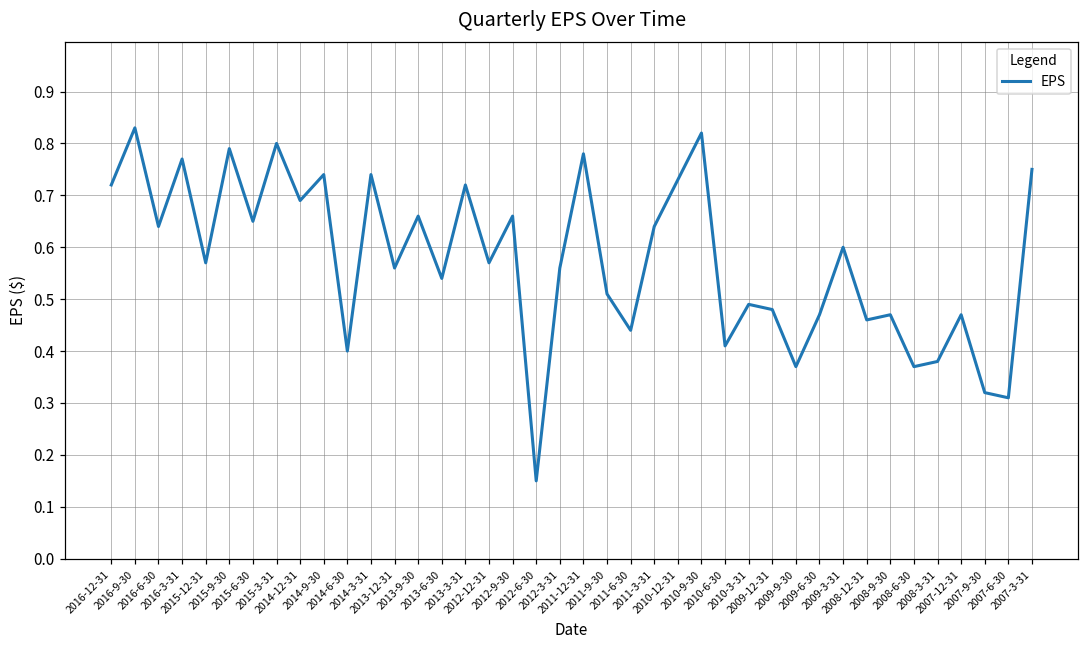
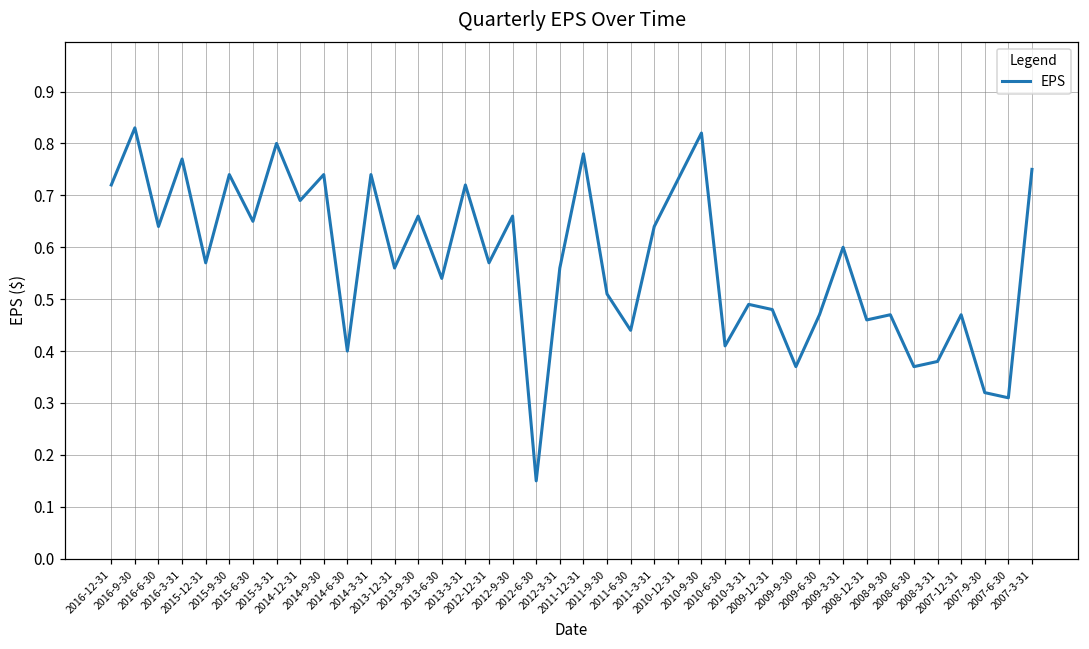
2015-9-30: 0.79 -> 0.74
